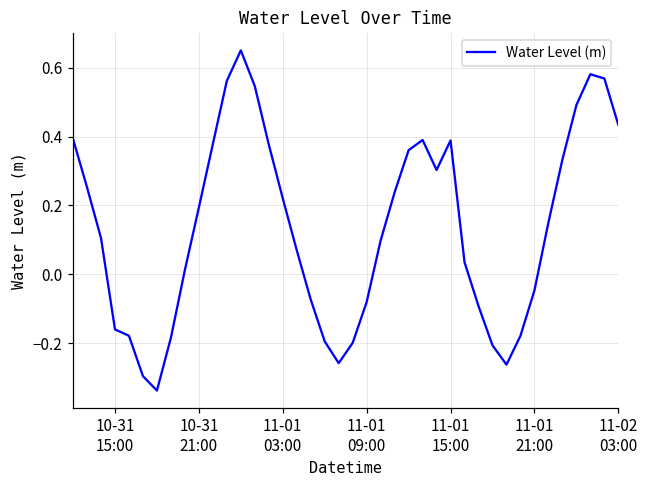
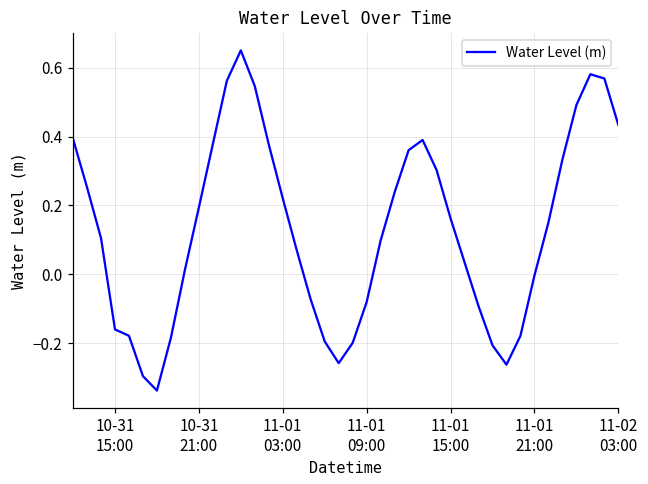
11-01 15:00: 0.39 -> 0.16
11-01 21:00: -0.05 -> 0.00
